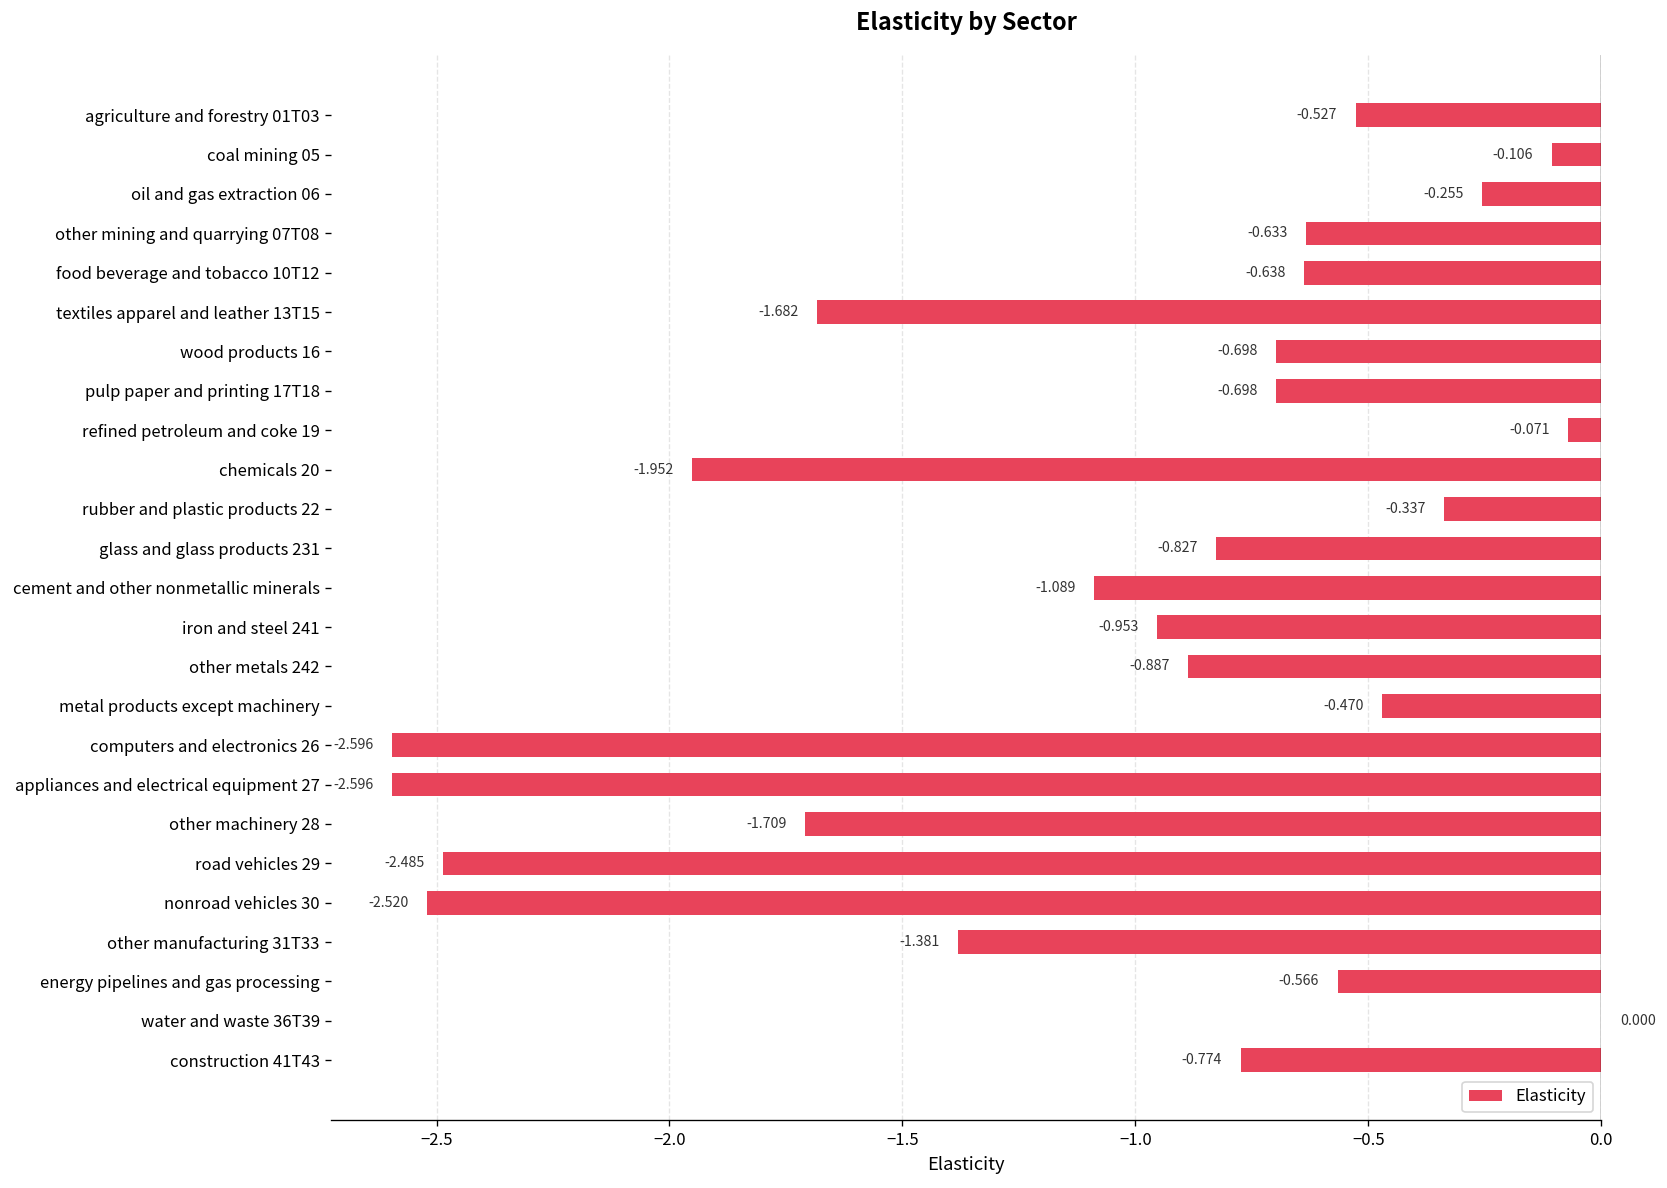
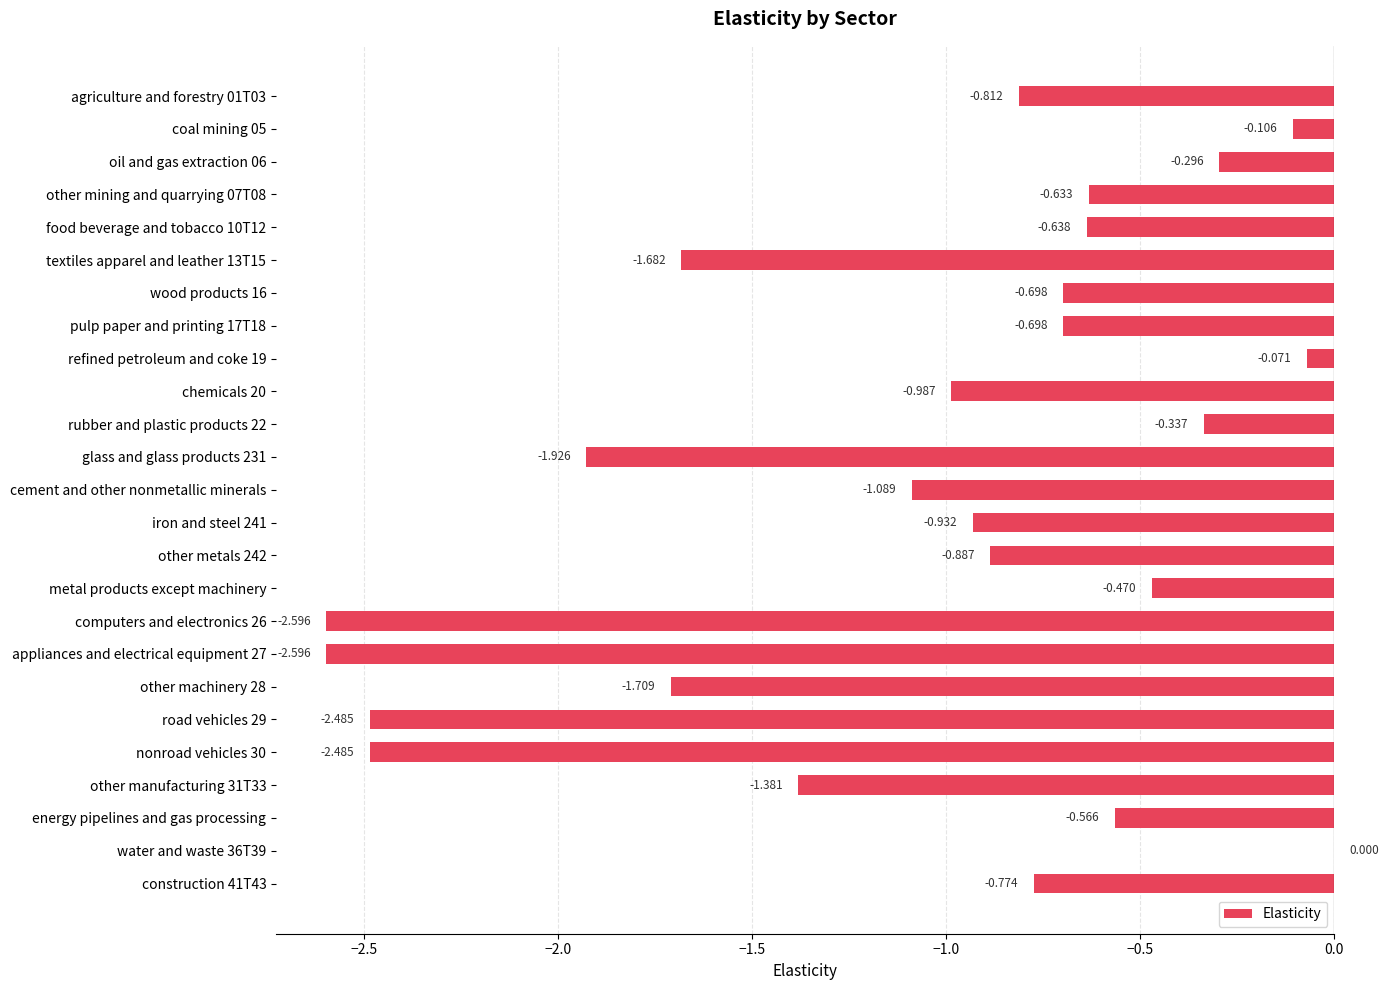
agriculture and forestry 01T03: -0.527 -> -0.812
oil and gas extraction 06: -0.255 -> -0.296
chemicals 20: -1.952 -> -0.987
glass and glass products 231: -0.827 -> -1.926
iron and steel 241: -0.953 -> -0.932
nonroad vehicles 30: -2.520 -> -2.485
